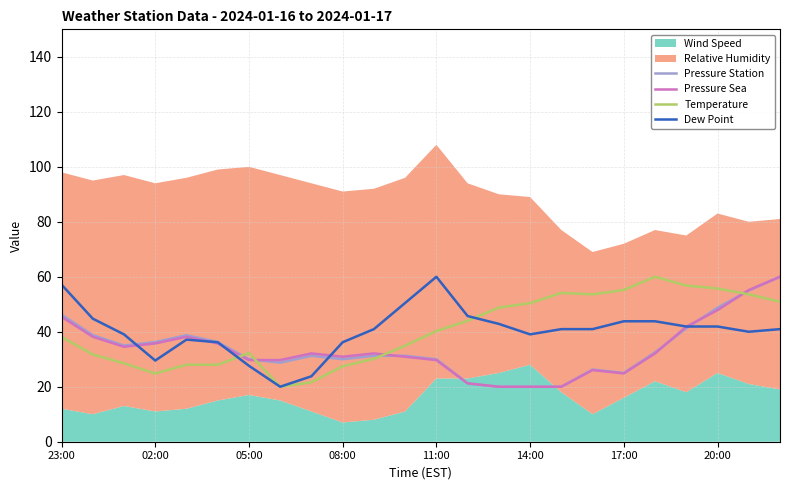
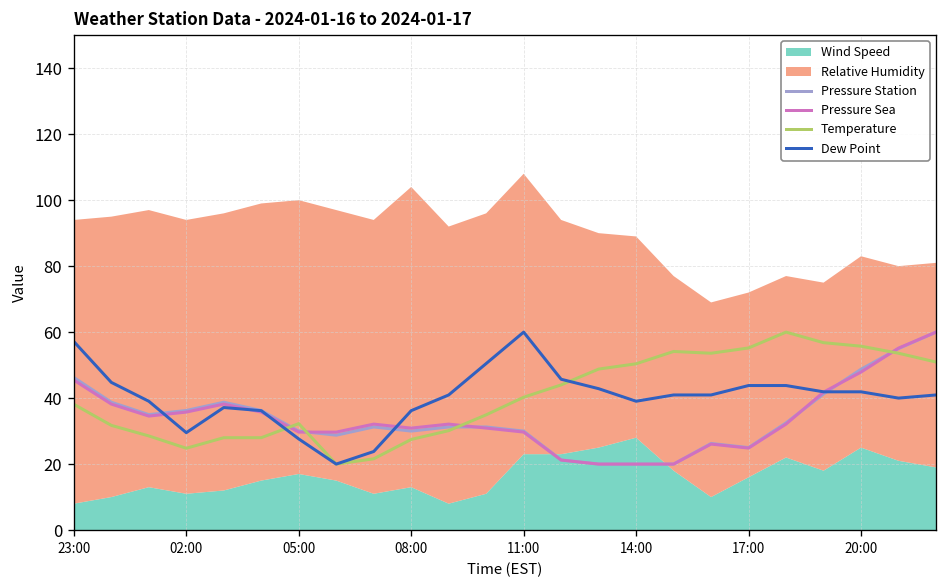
Wind Speed, 23:00: 12 -> 8
Wind Speed, 08:00: 7 -> 13
Relative Humidity, 08:00: 84 -> 91
